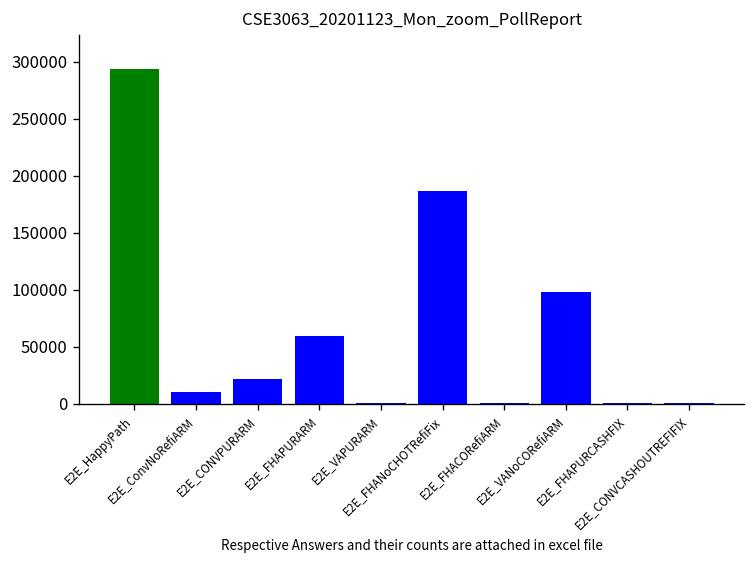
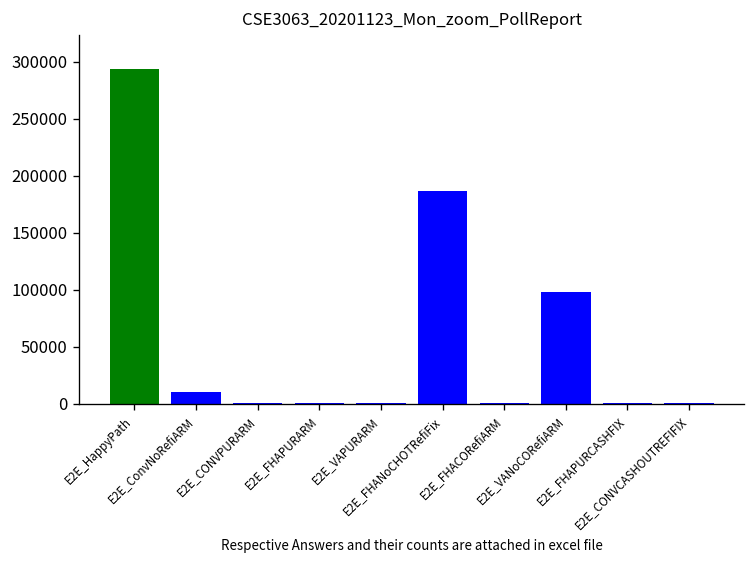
E2E_CONVPURARM: 20000 -> 0
E2E_FHAPURARM: 60000 -> 0
